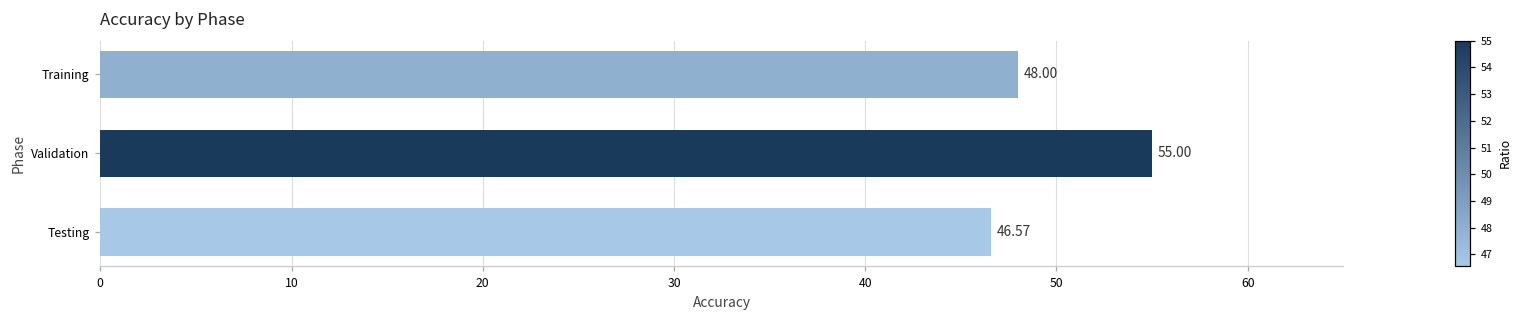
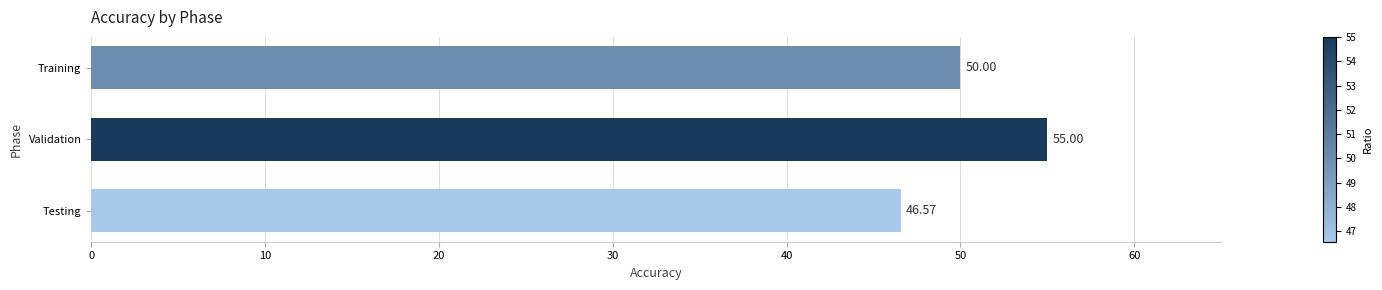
Training: 48.00 -> 50.00
